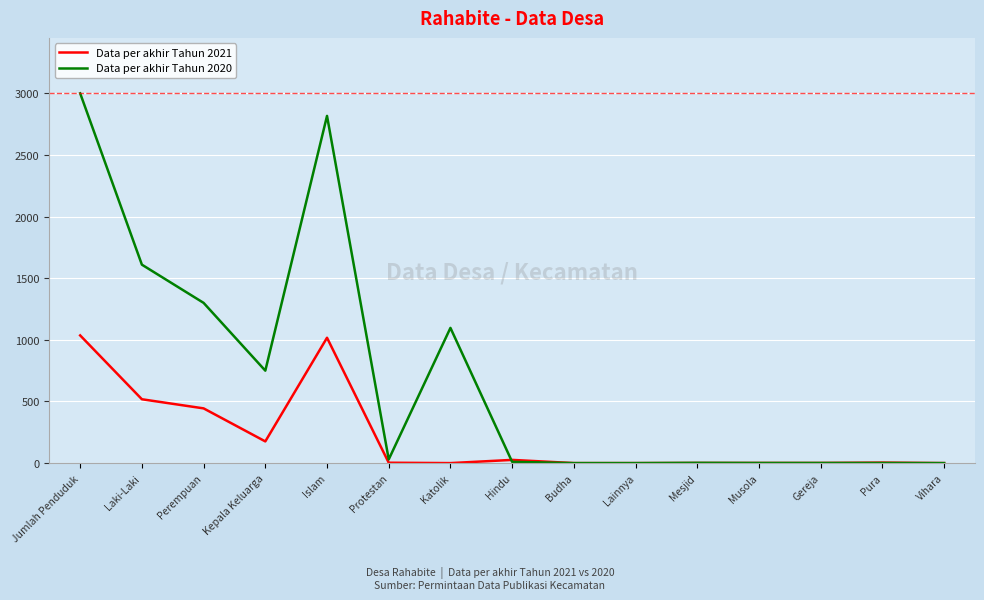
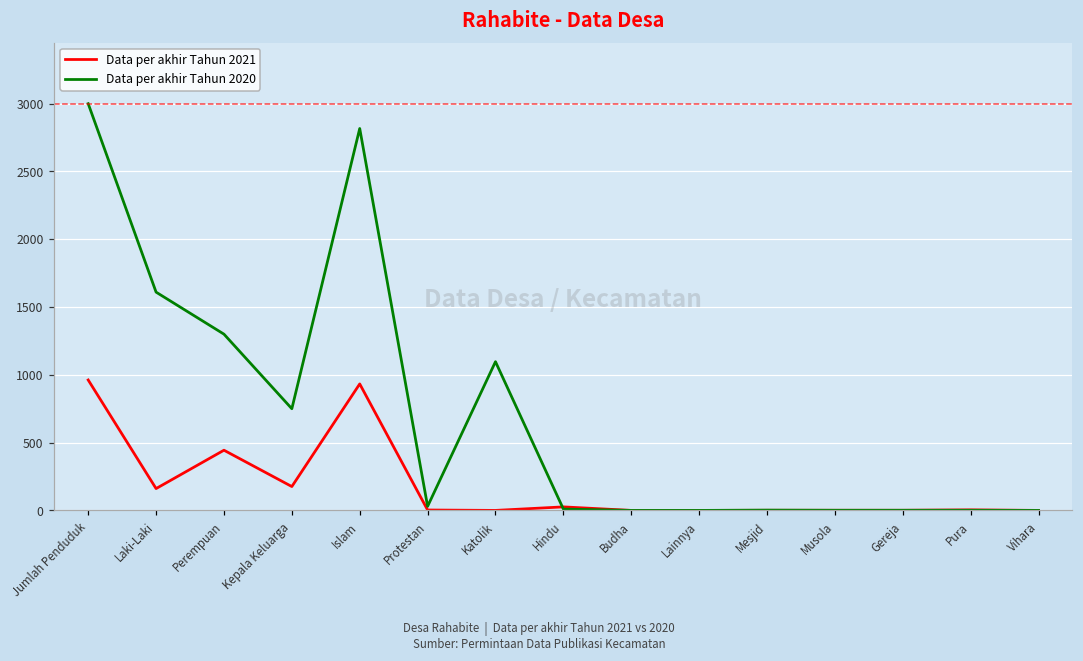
Data per akhir Tahun 2021, Jumlah Penduduk: 1040 -> 960
Data per akhir Tahun 2021, Laki-Laki: 520 -> 160
Data per akhir Tahun 2021, Islam: 1020 -> 930
